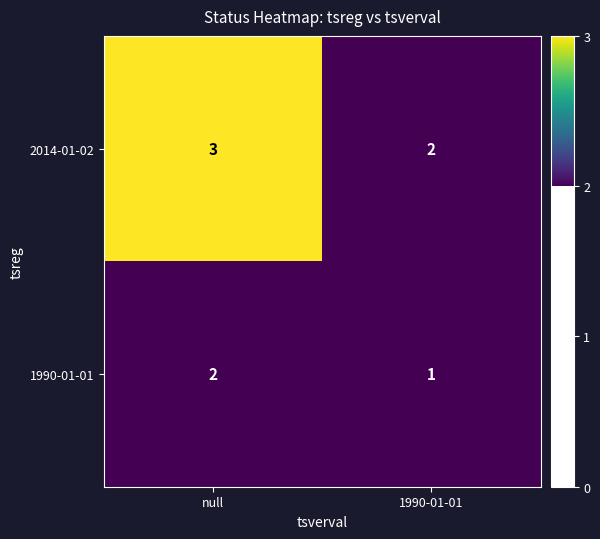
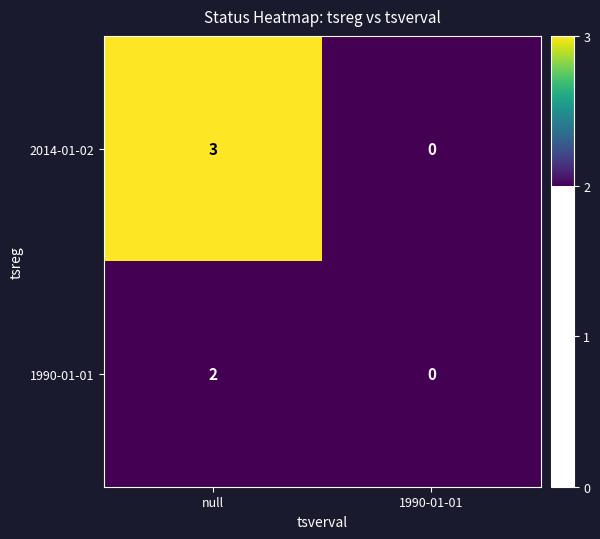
2014-01-02, 1990-01-01: 2 -> 0
1990-01-01, 1990-01-01: 1 -> 0
